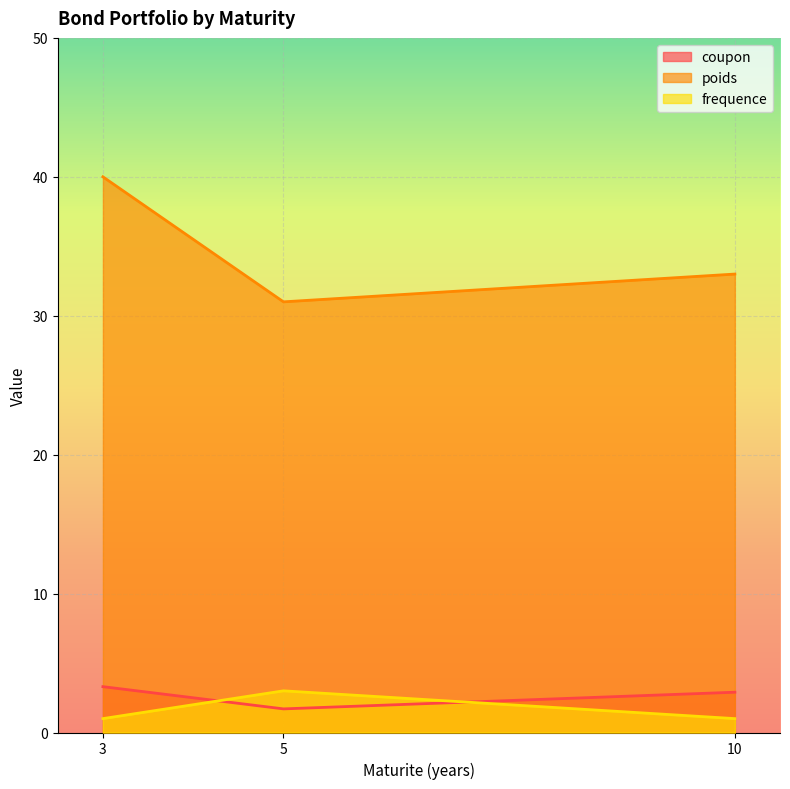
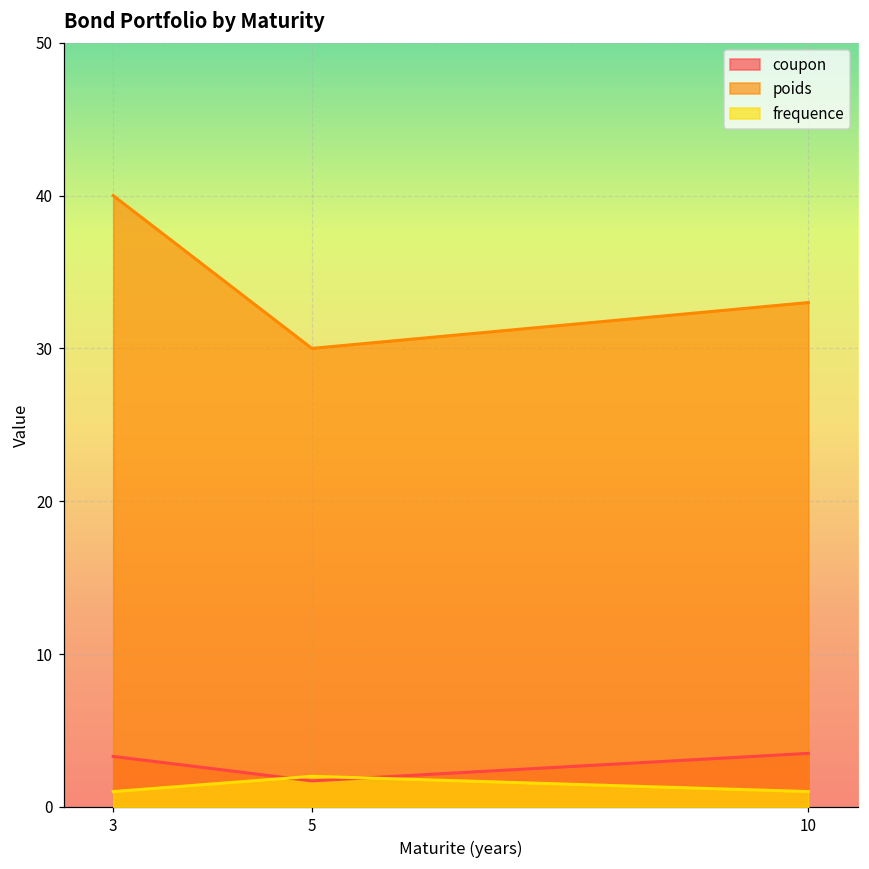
poids, 5: 31 -> 30
frequence, 5: 3 -> 2
coupon, 10: 2.9 -> 3.5
